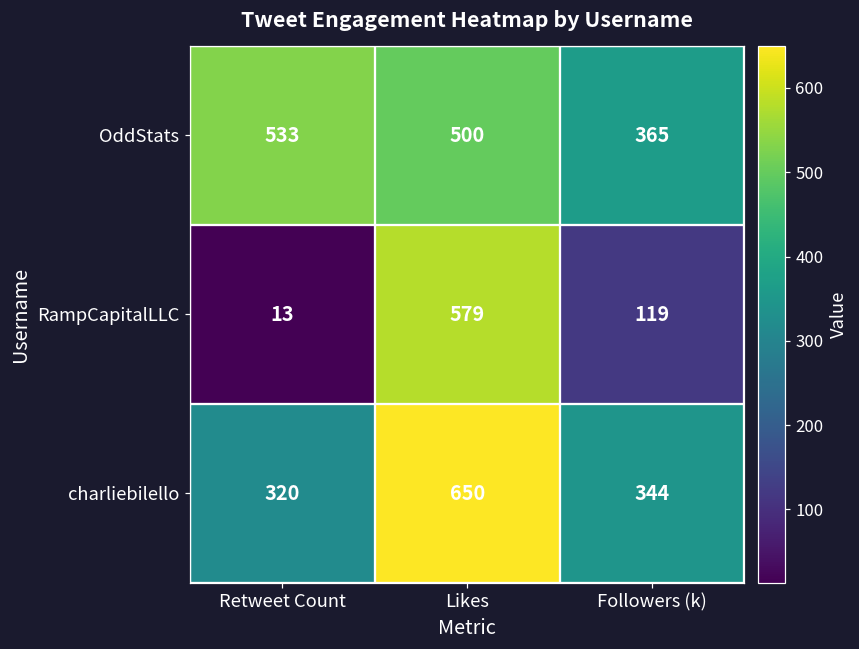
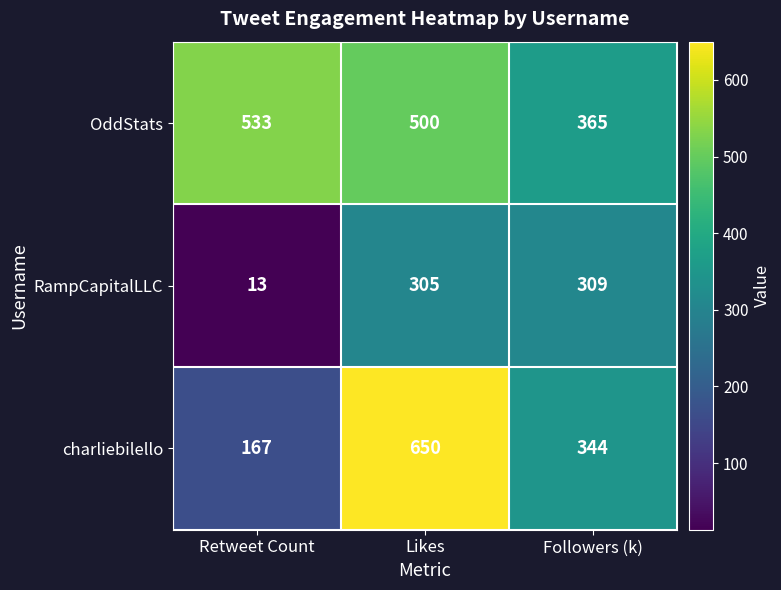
RampCapitalLLC, Likes: 579 -> 305
RampCapitalLLC, Followers (k): 119 -> 309
charliebilello, Retweet Count: 320 -> 167
